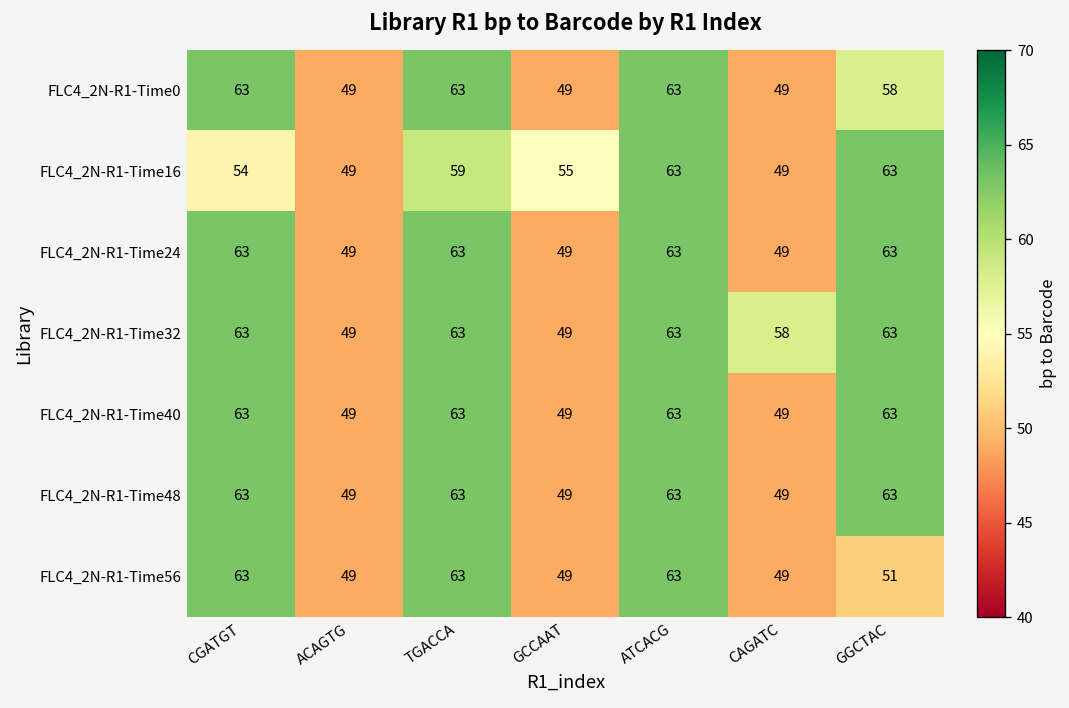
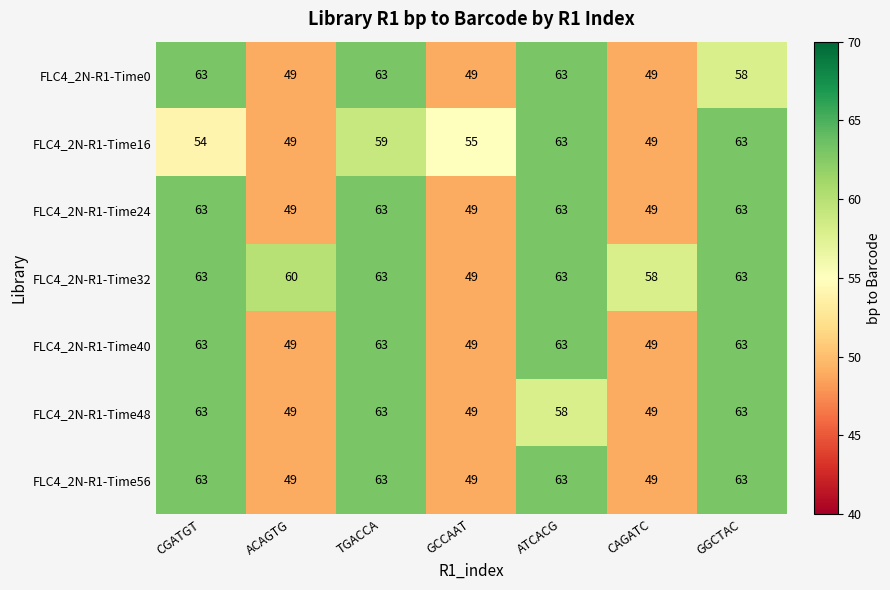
FLC4_2N-R1-Time32, ACAGTG: 49 -> 60
FLC4_2N-R1-Time48, ATCACG: 63 -> 58
FLC4_2N-R1-Time56, GGCTAC: 51 -> 63
